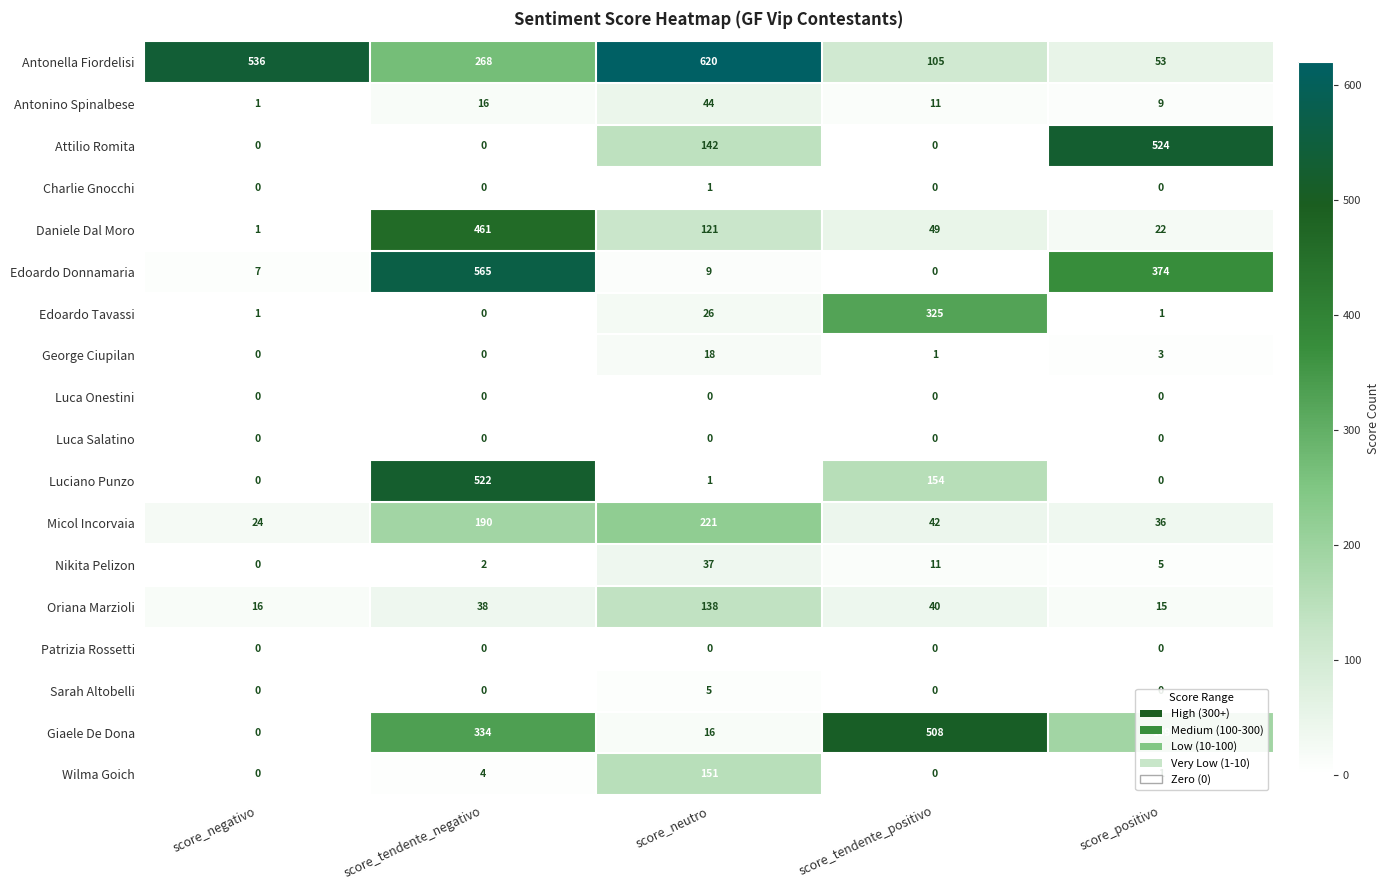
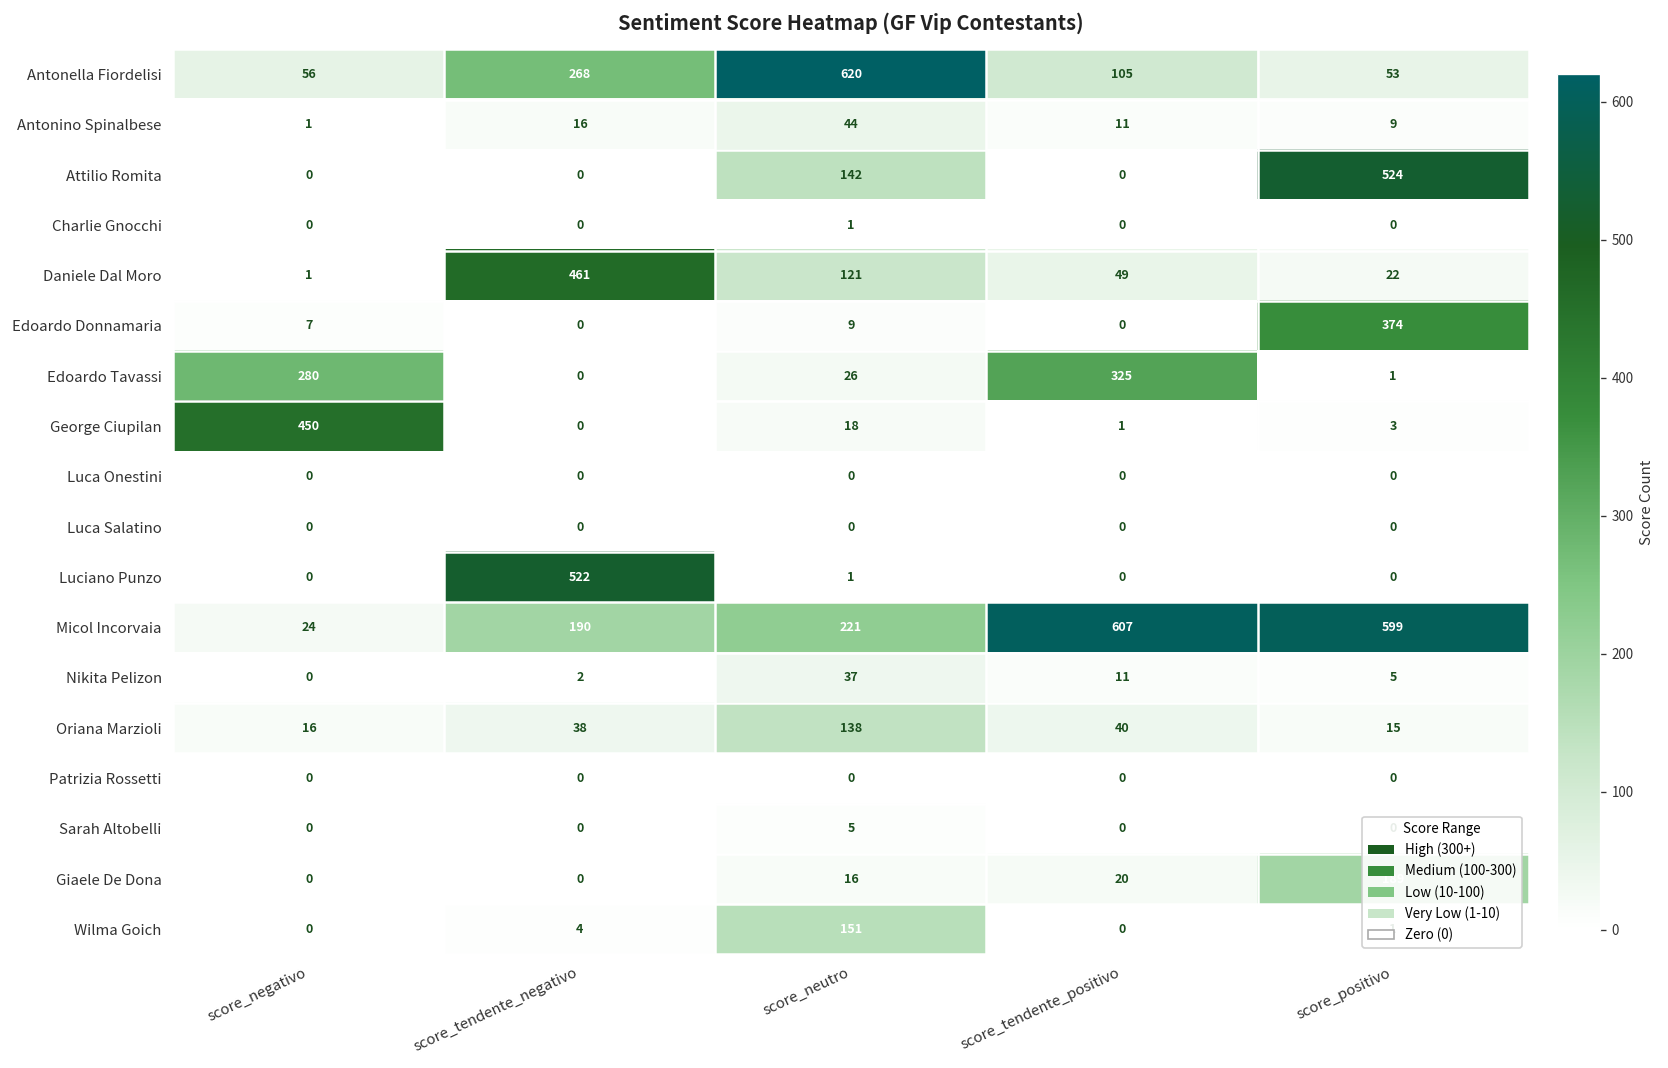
Antonella Fiordelisi, score_negativo: 536 -> 56
Edoardo Donnamaria, score_tendente_negativo: 565 -> 0
Edoardo Tavassi, score_negativo: 1 -> 280
George Ciupilan, score_negativo: 0 -> 450
Luciano Punzo, score_tendente_positivo: 154 -> 0
Micol Incorvaia, score_tendente_positivo: 42 -> 607
Micol Incorvaia, score_positivo: 36 -> 599
Giaele De Dona, score_tendente_negativo: 334 -> 0
Giaele De Dona, score_tendente_positivo: 508 -> 20
